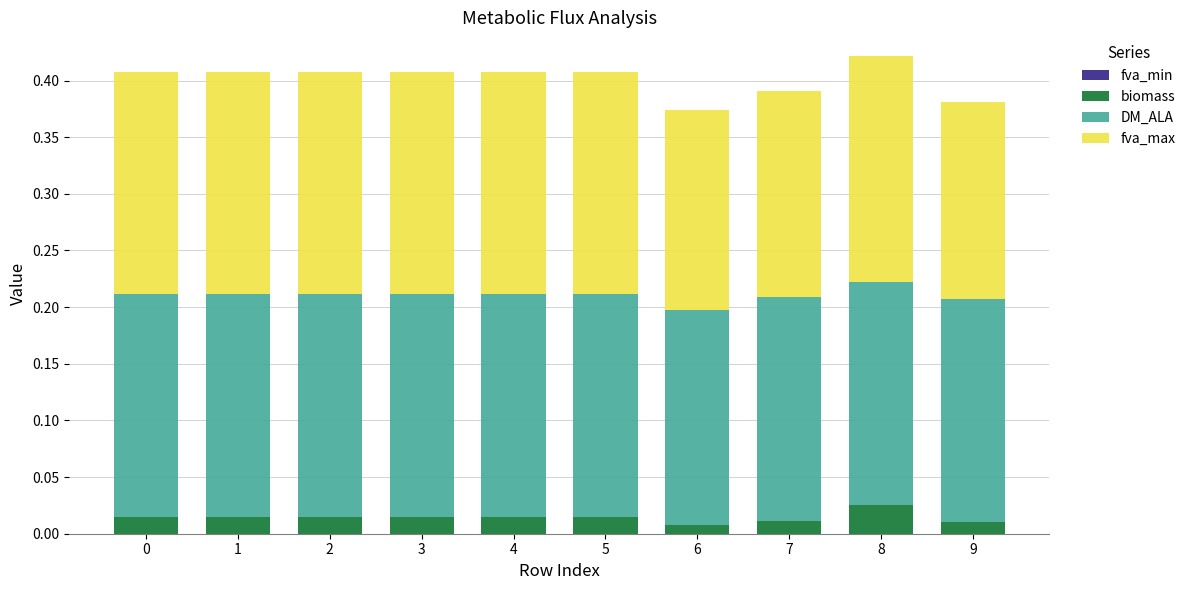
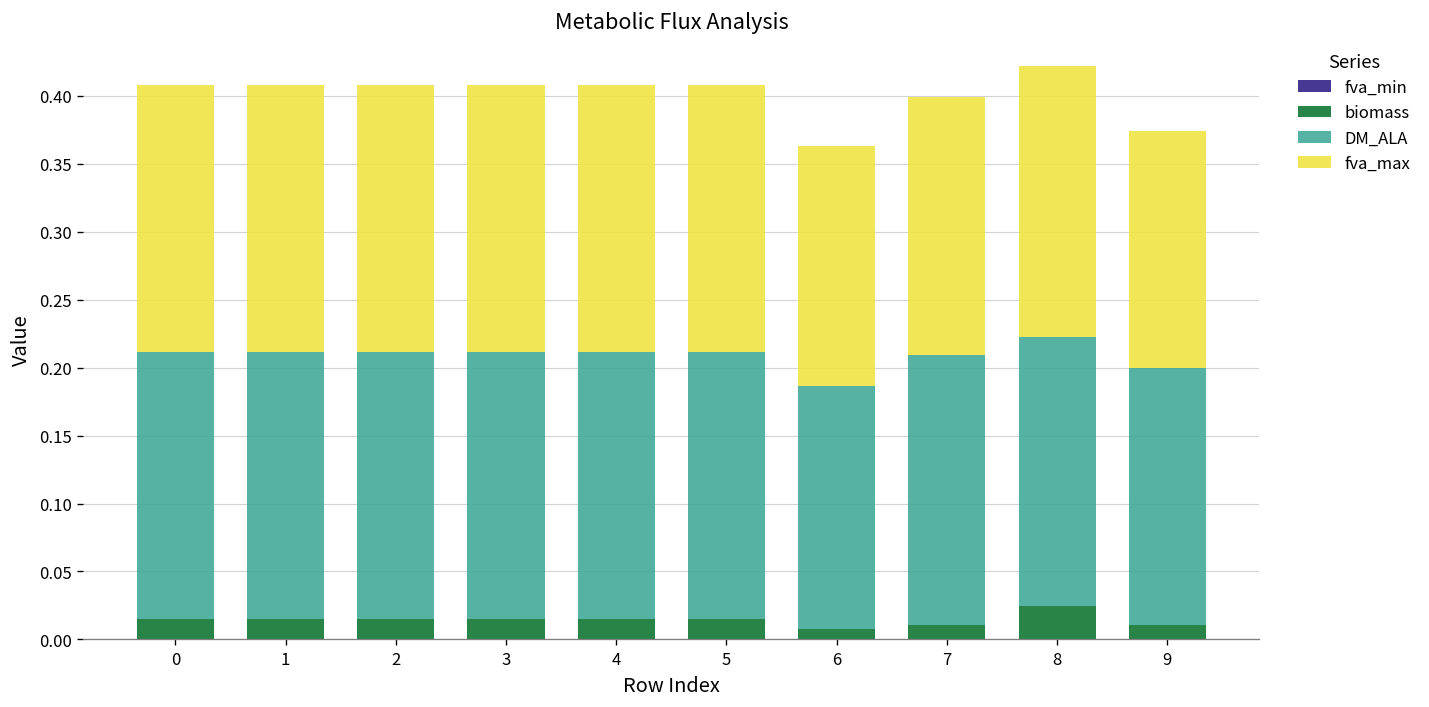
DM_ALA, 6: 0.190 -> 0.179
fva_max, 7: 0.182 -> 0.190
DM_ALA, 9: 0.197 -> 0.190
